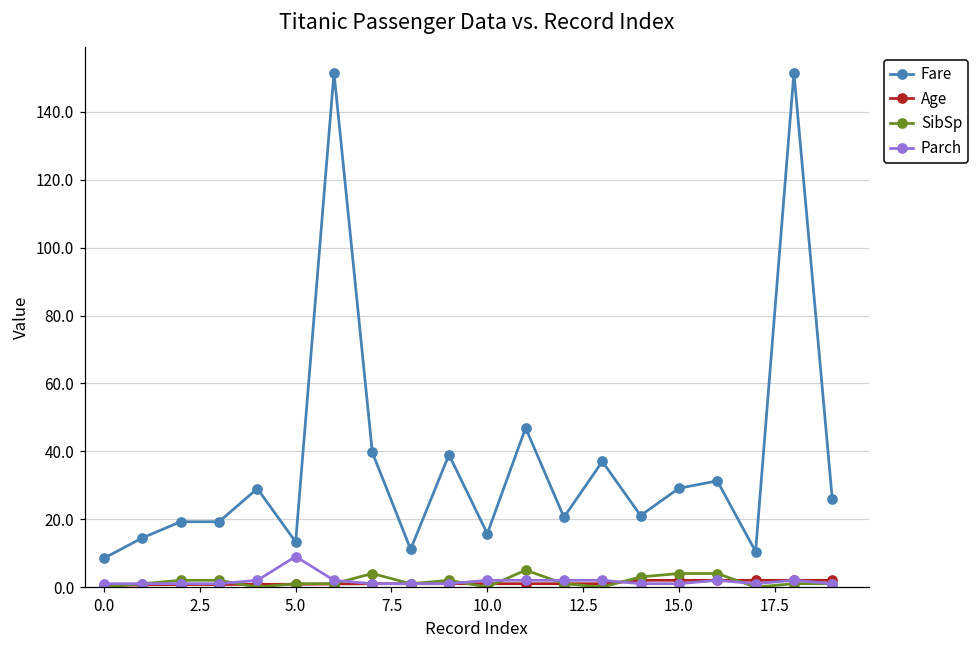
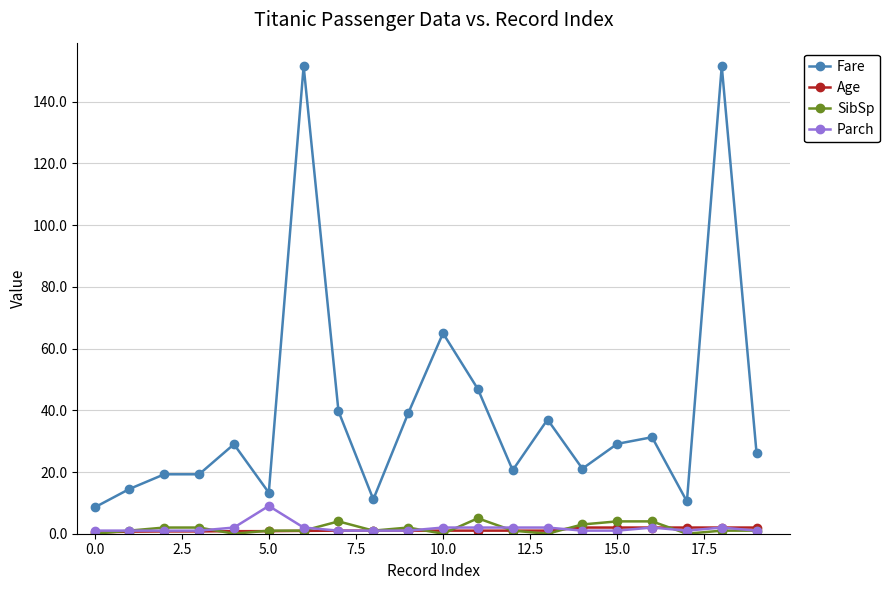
Fare, 10.0: 16 -> 65
